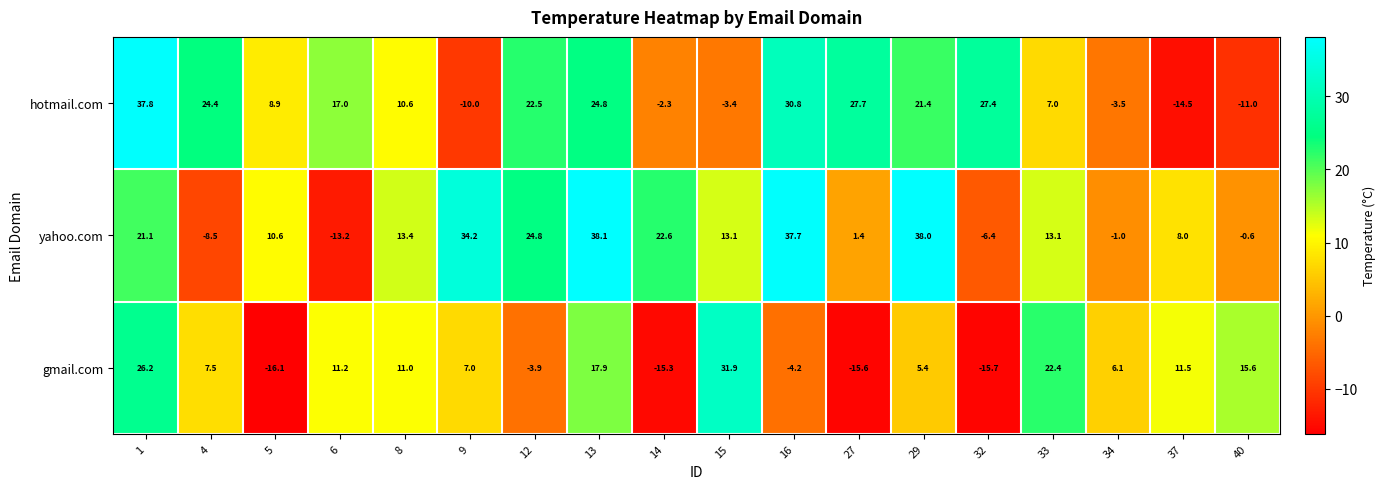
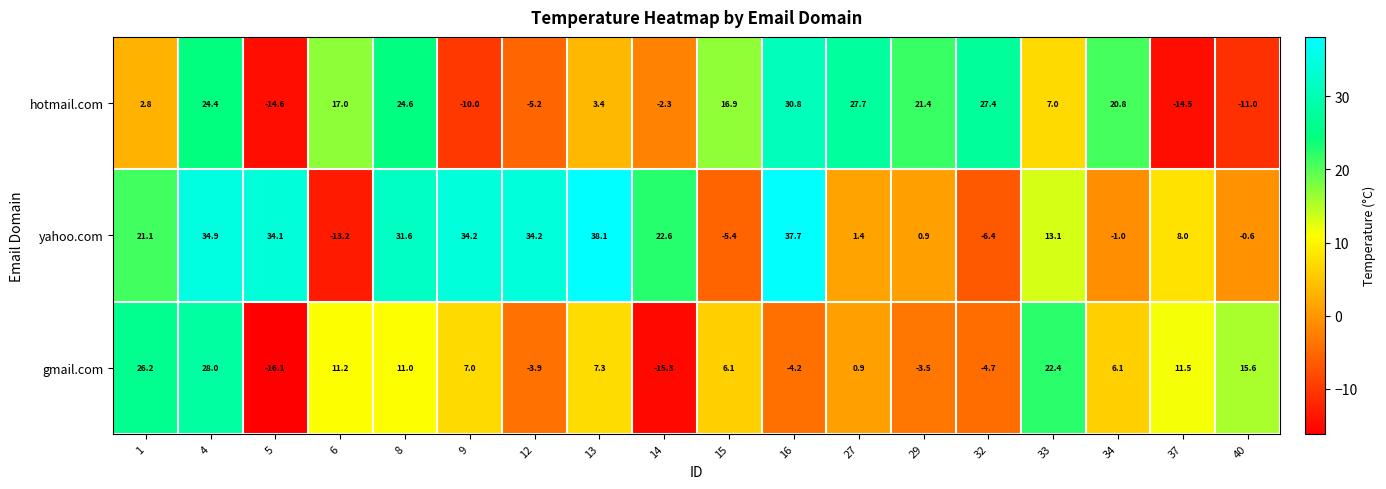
hotmail.com, 1: 37.8 -> 2.8
hotmail.com, 5: 8.9 -> -14.6
hotmail.com, 8: 10.6 -> 24.6
hotmail.com, 12: 22.5 -> -5.2
hotmail.com, 13: 24.8 -> 3.4
hotmail.com, 15: -3.4 -> 16.9
hotmail.com, 34: -3.5 -> 20.8
yahoo.com, 4: -8.5 -> 34.9
yahoo.com, 5: 10.6 -> 34.1
yahoo.com, 8: 13.4 -> 31.6
yahoo.com, 12: 24.8 -> 34.2
yahoo.com, 15: 13.1 -> -5.4
yahoo.com, 29: 38.0 -> 0.9
gmail.com, 4: 7.5 -> 28.0
gmail.com, 13: 17.9 -> 7.3
gmail.com, 15: 31.9 -> 6.1
gmail.com, 27: -15.6 -> 0.9
gmail.com, 29: 5.4 -> -3.5
gmail.com, 32: -15.7 -> -4.7
